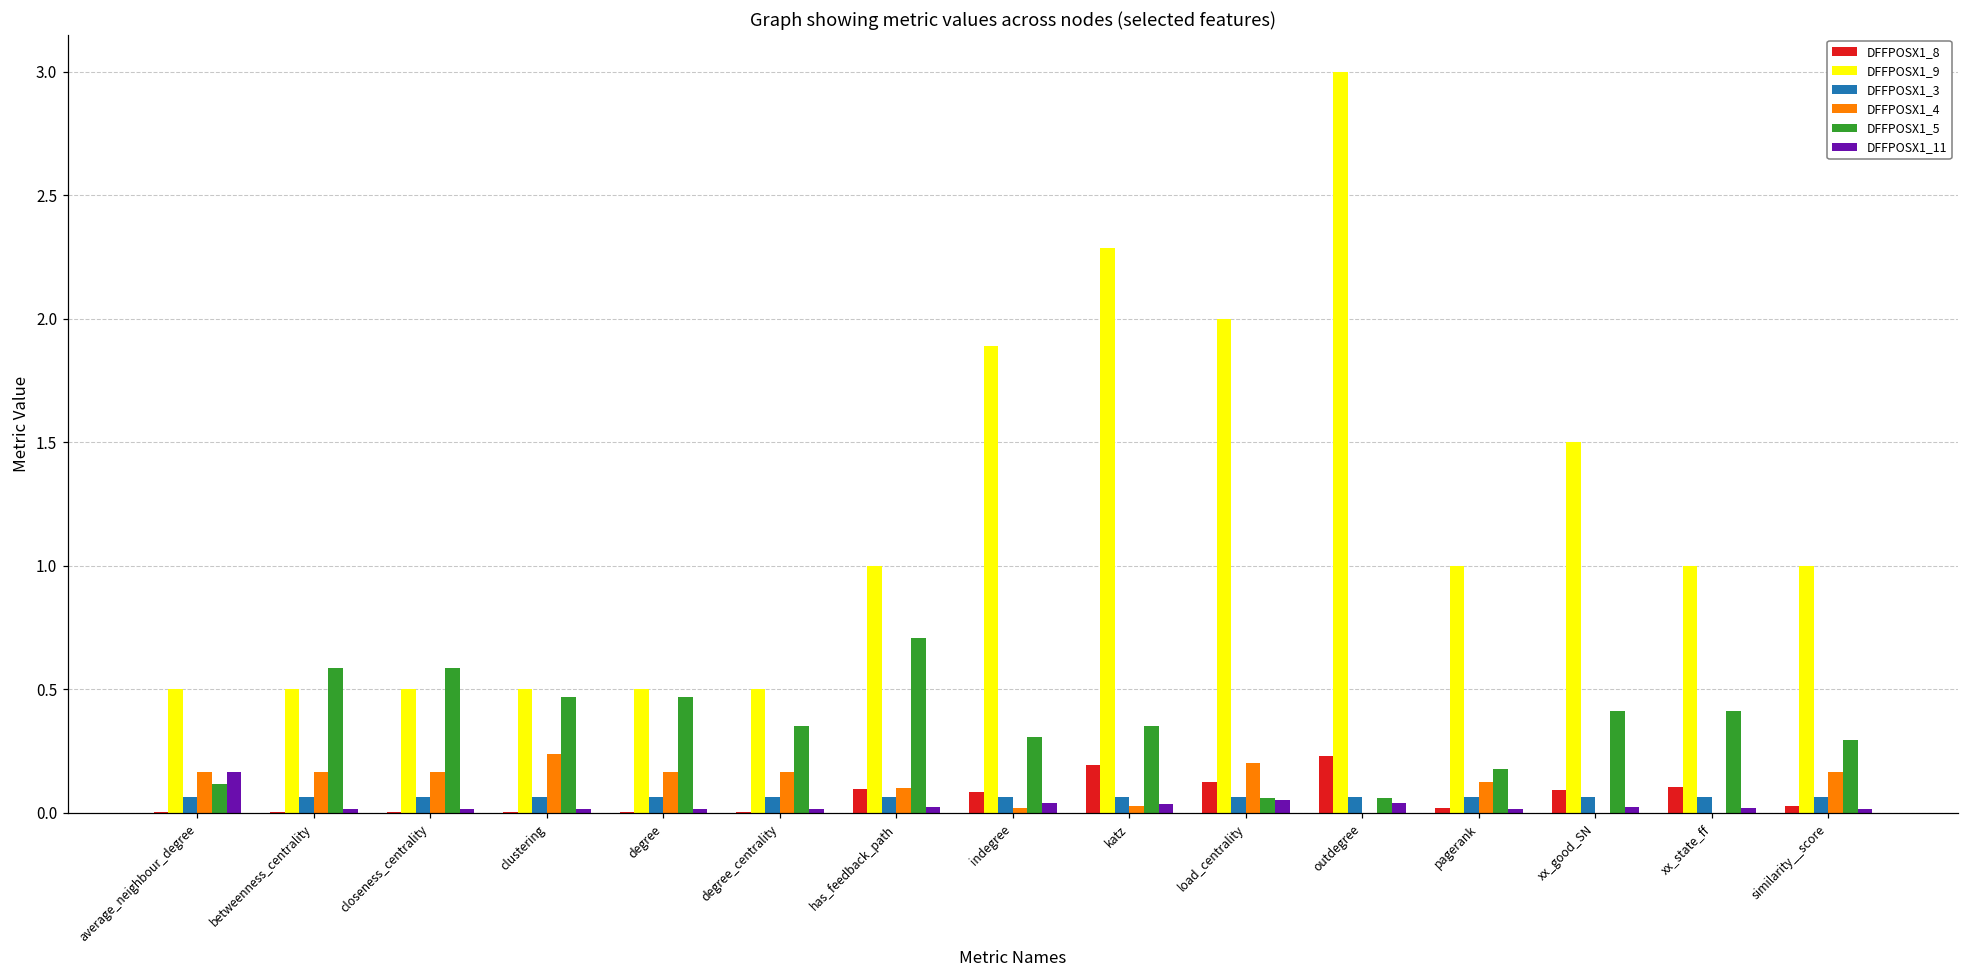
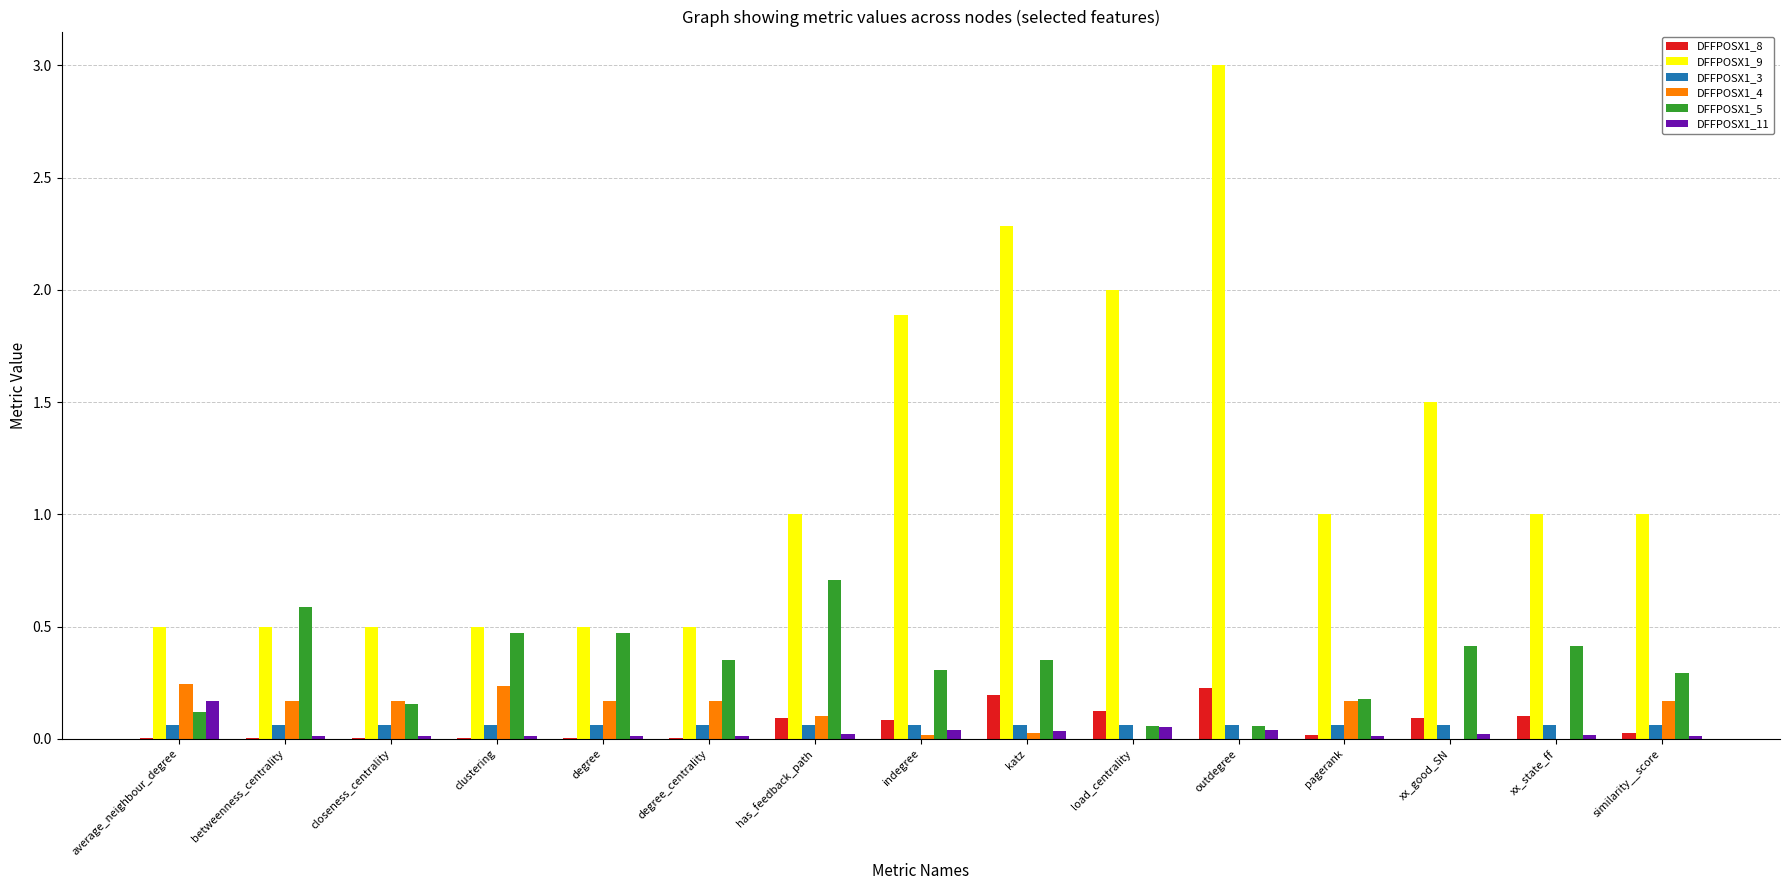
DFFPOSX1_4, average_neighbour_degree: 0.17 -> 0.24
DFFPOSX1_5, closeness_centrality: 0.59 -> 0.16
DFFPOSX1_4, load_centrality: 0.2 -> 0.0
DFFPOSX1_4, pagerank: 0.13 -> 0.17
